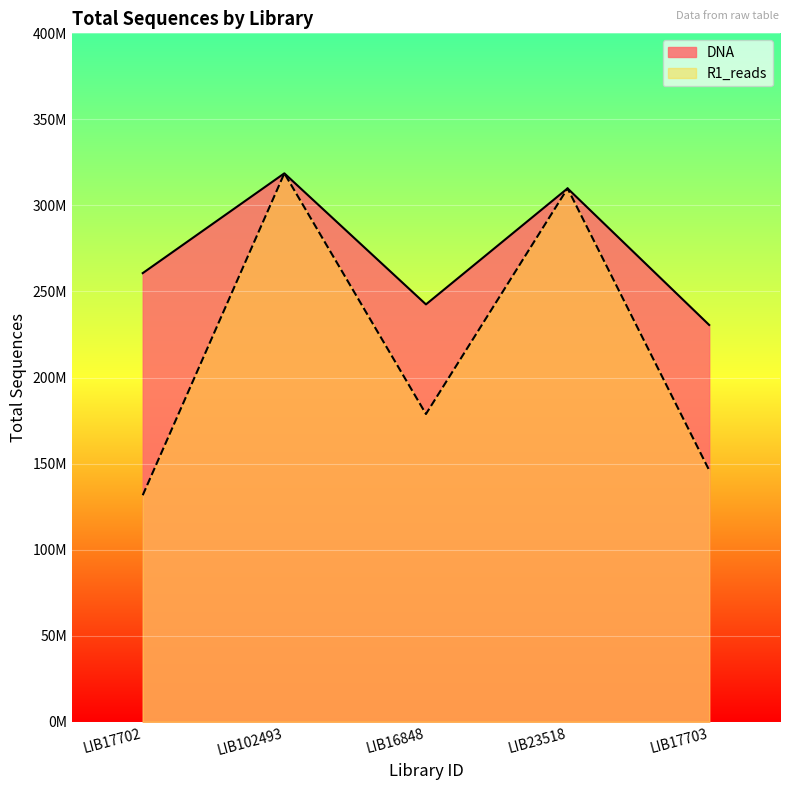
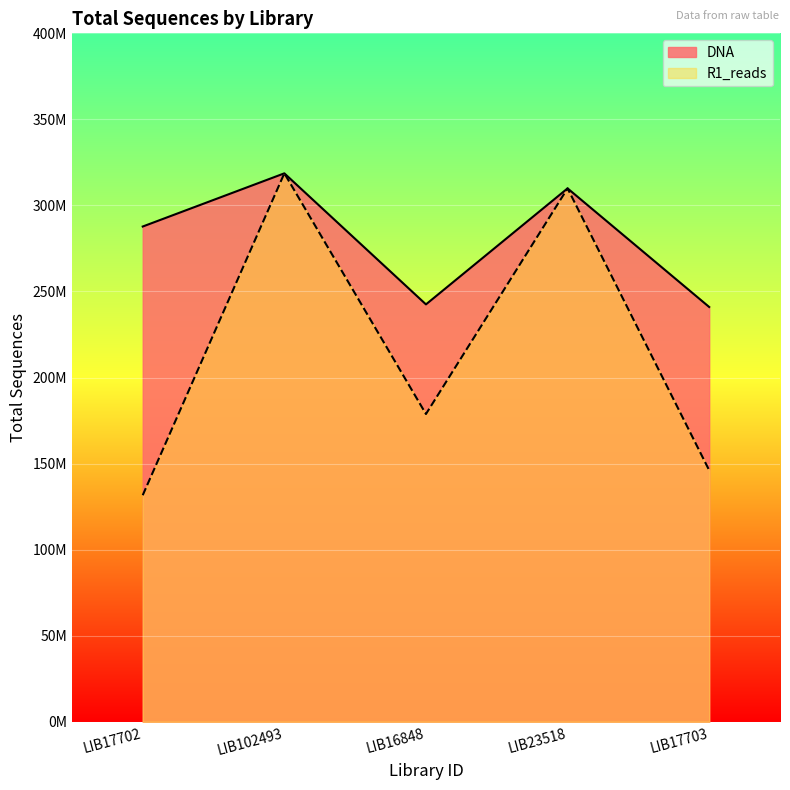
DNA, LIB17702: 261000000 -> 288000000
DNA, LIB17703: 231000000 -> 241000000
